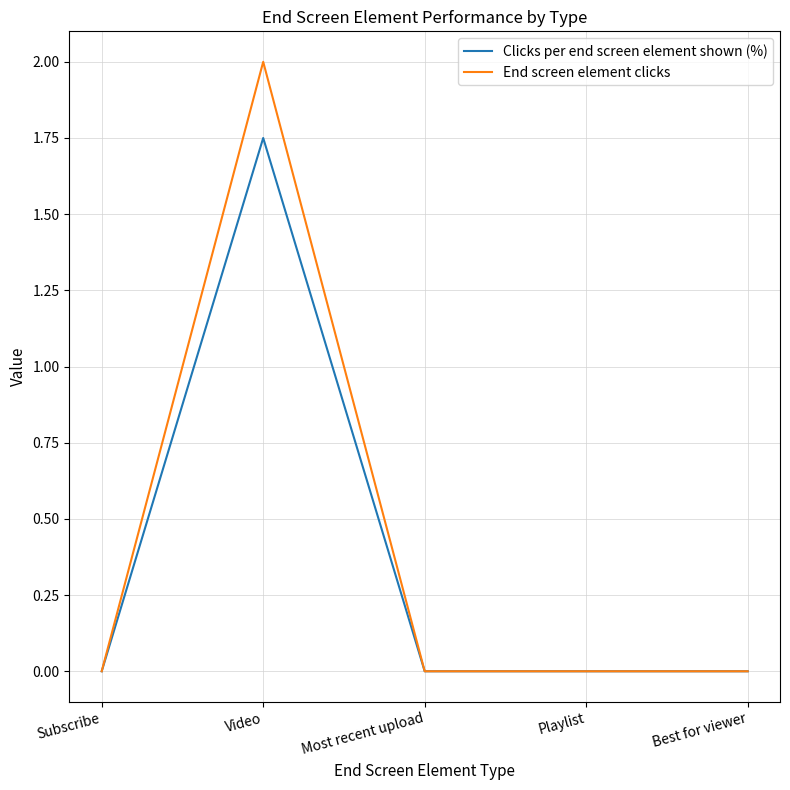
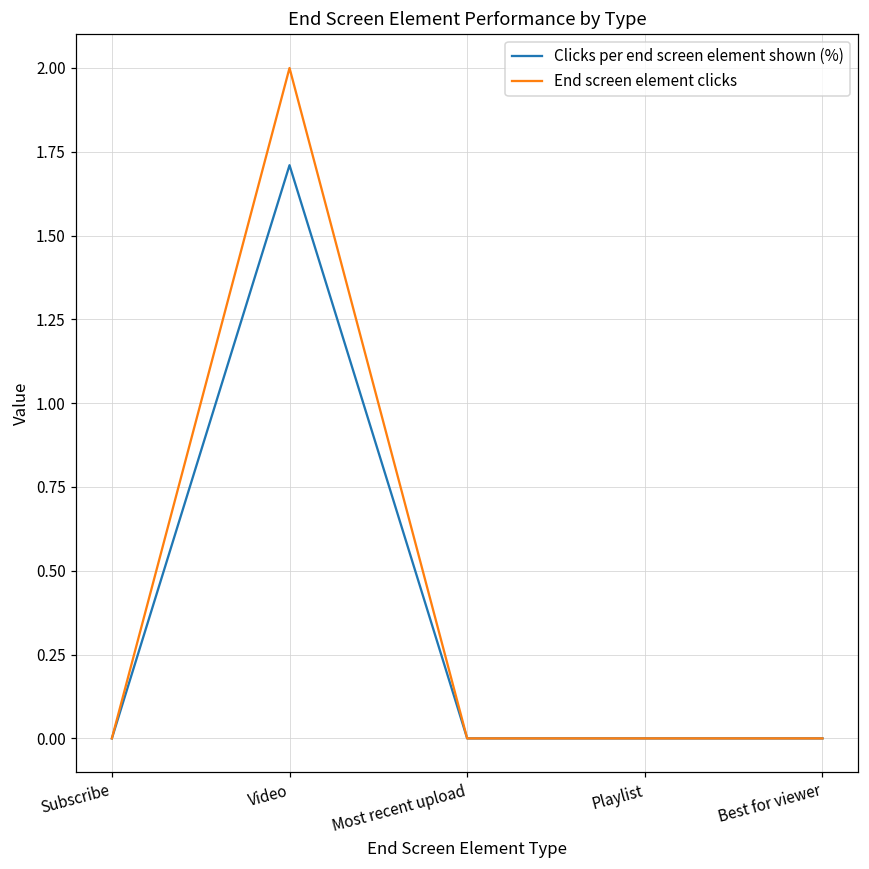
Clicks per end screen element shown (%), Video: 1.75 -> 1.71
